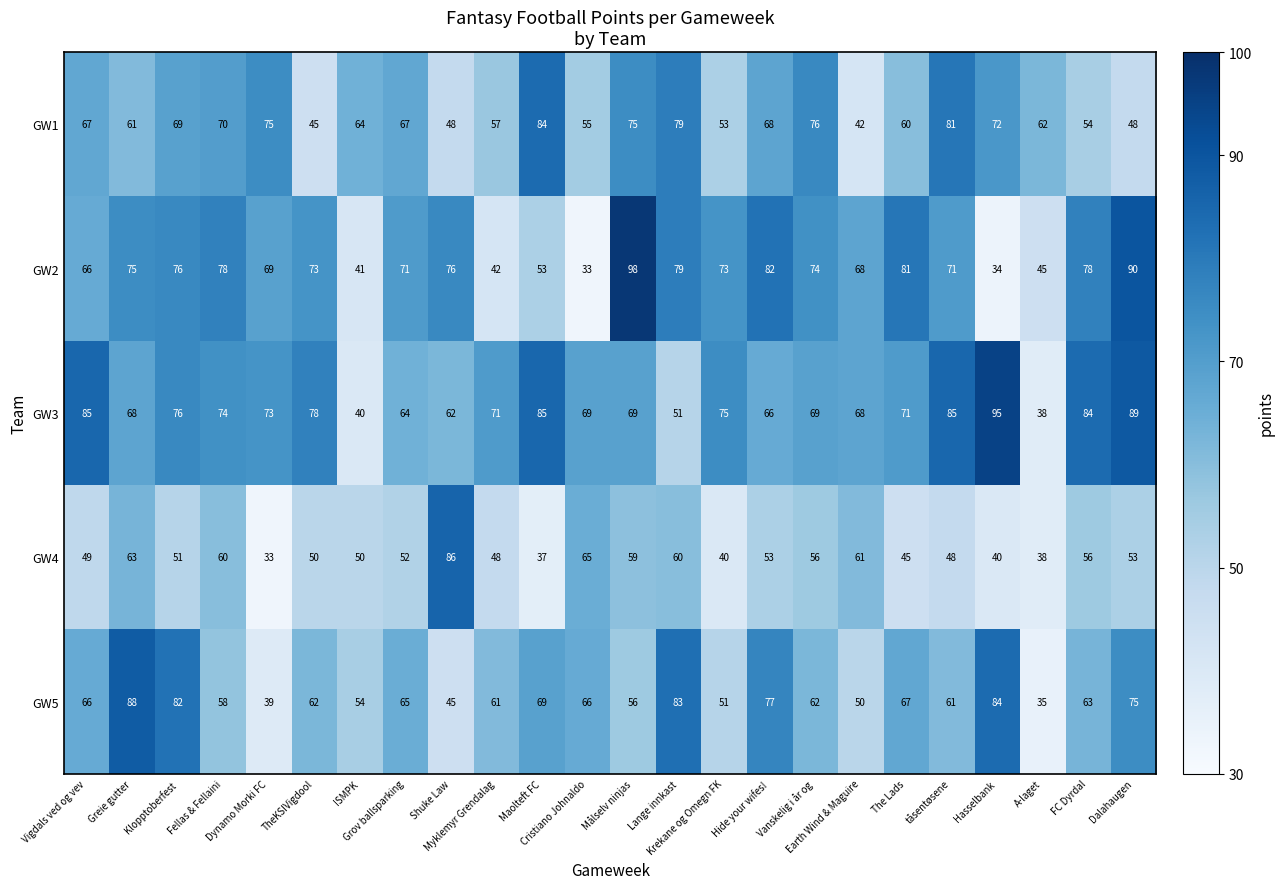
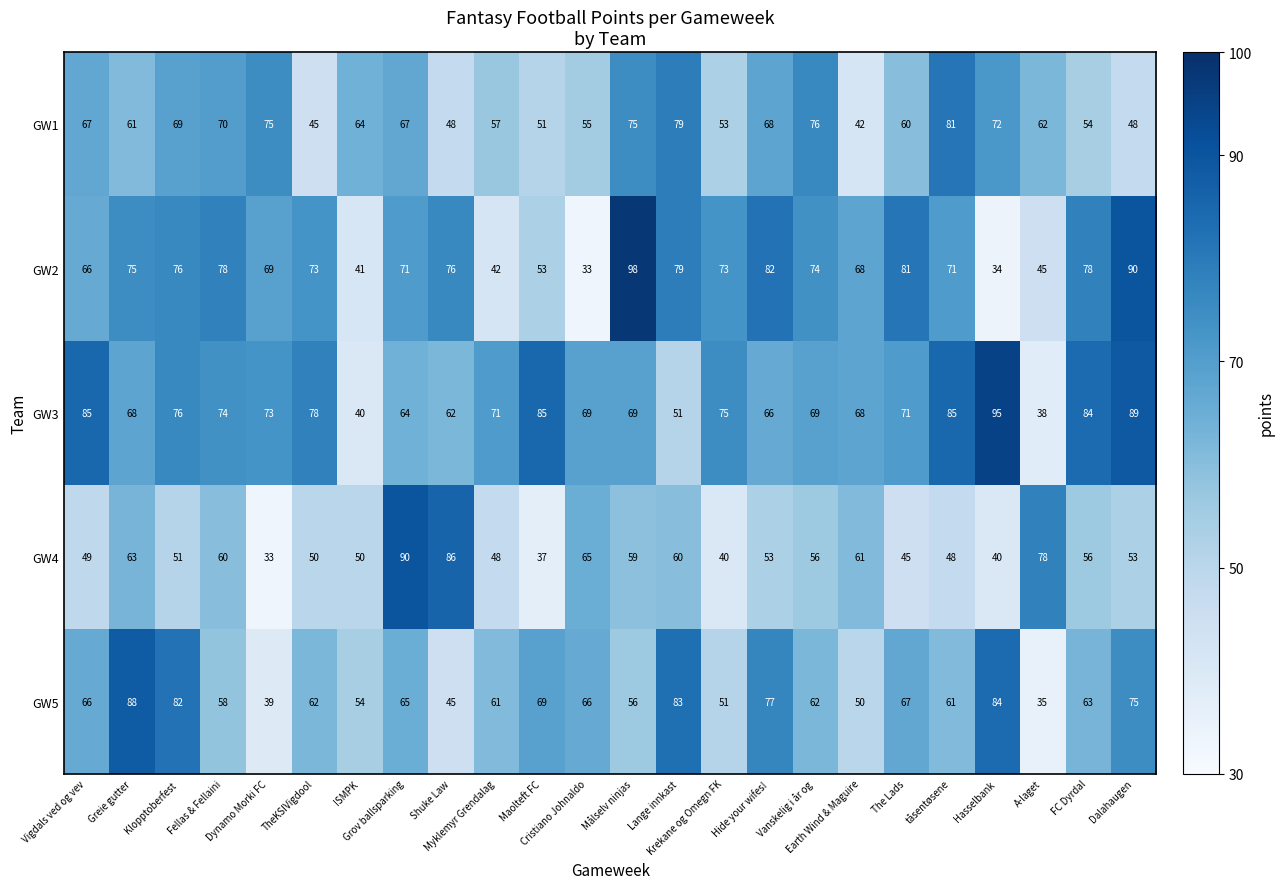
GW1, Maolteft FC: 84 -> 51
GW4, Grov ballsparking: 52 -> 90
GW4, A-laget: 38 -> 78
